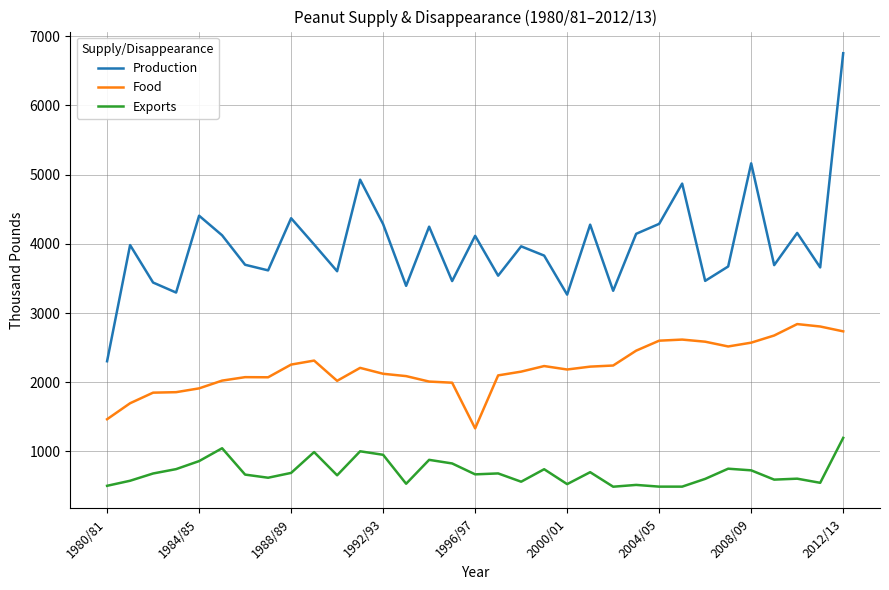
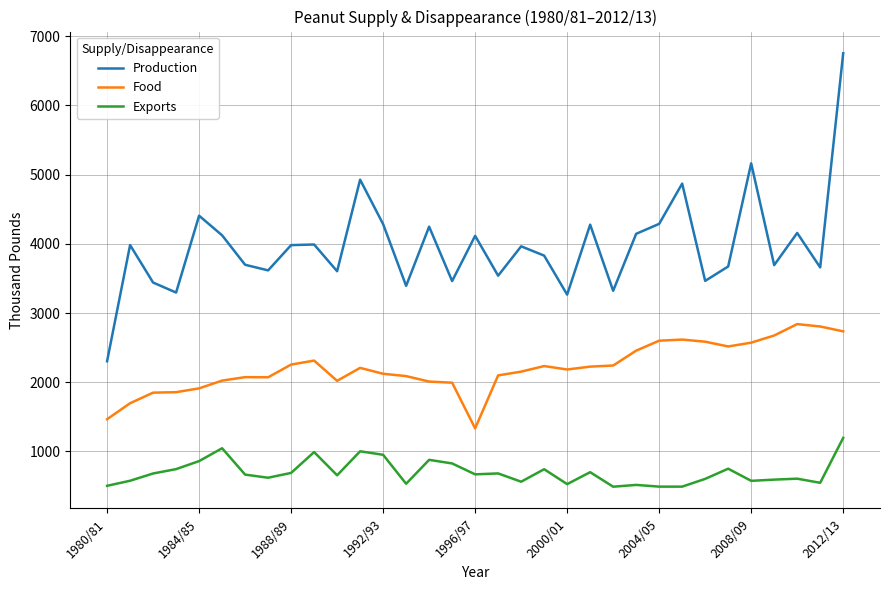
Production, 1988/89: 4400 -> 4000
Exports, 2008/09: 700 -> 600
